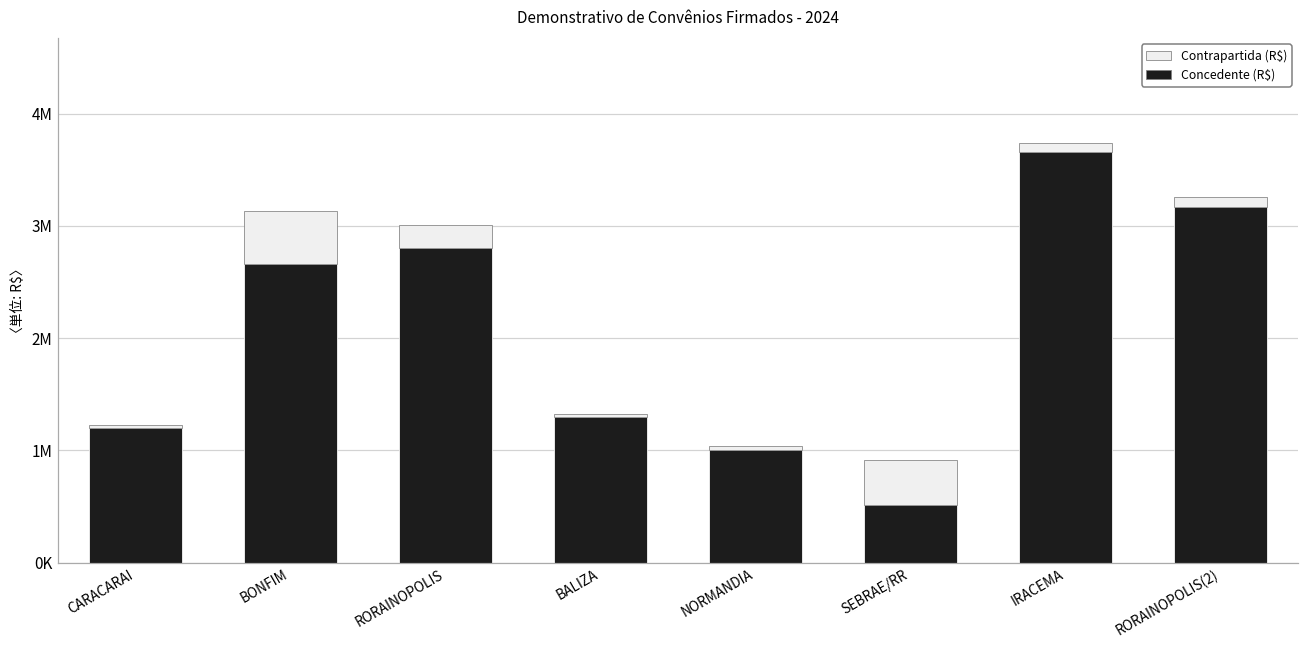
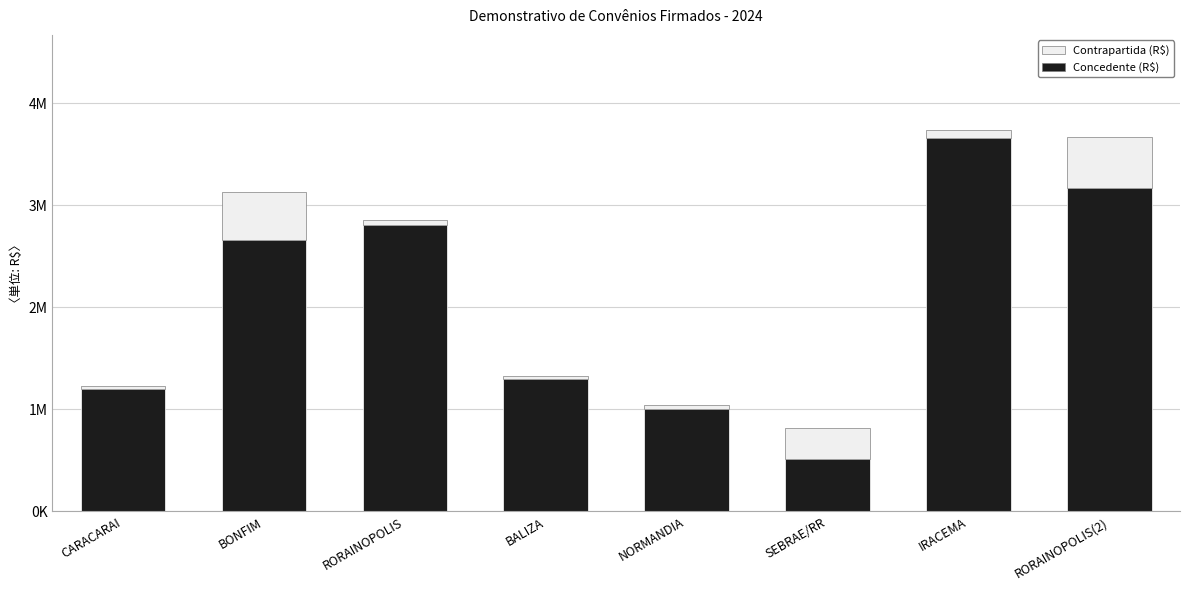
Contrapartida (R$), RORAINOPOLIS: 210000 -> 60000
Contrapartida (R$), SEBRAE/RR: 400000 -> 300000
Contrapartida (R$), RORAINOPOLIS(2): 90000 -> 500000
